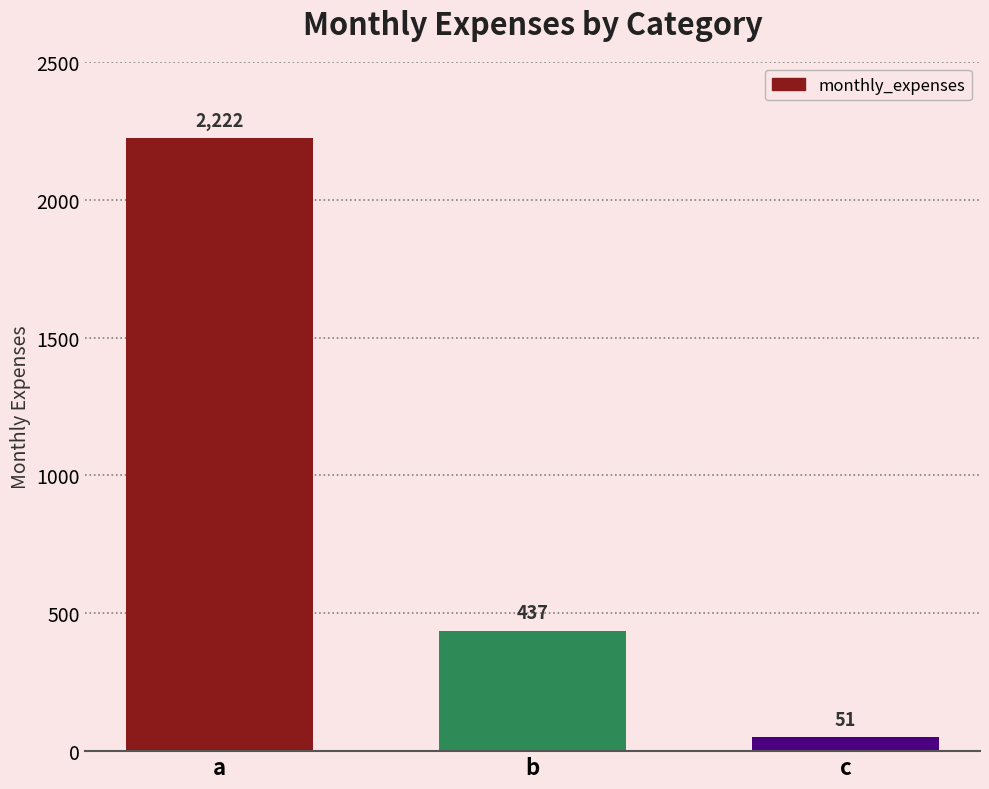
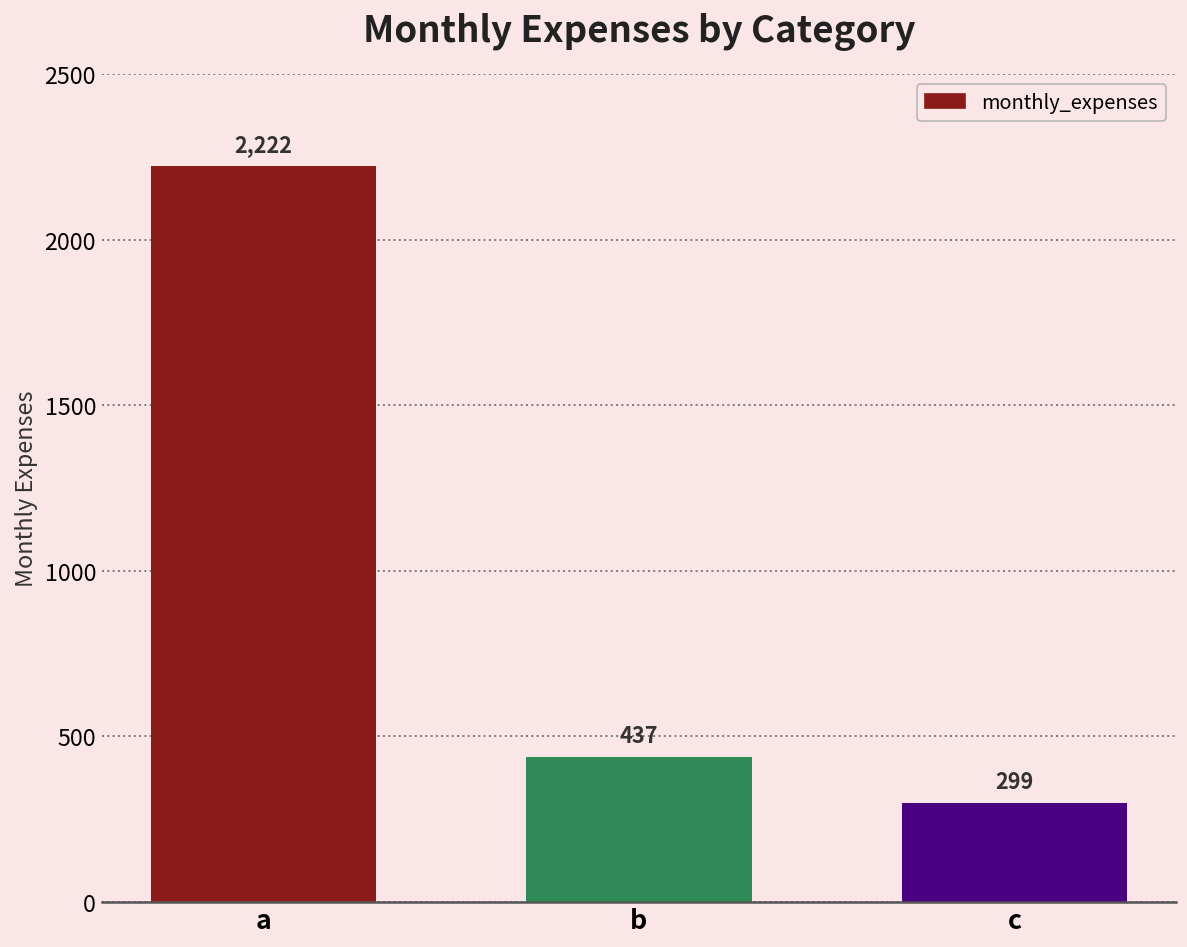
c: 51 -> 299
